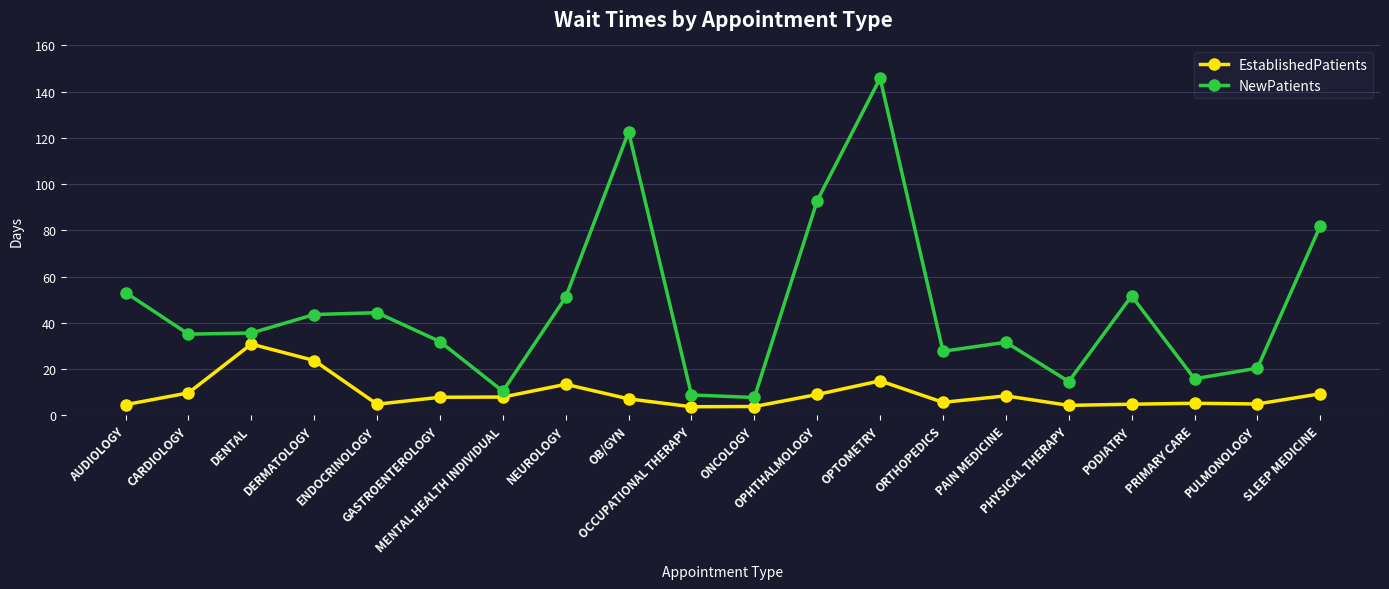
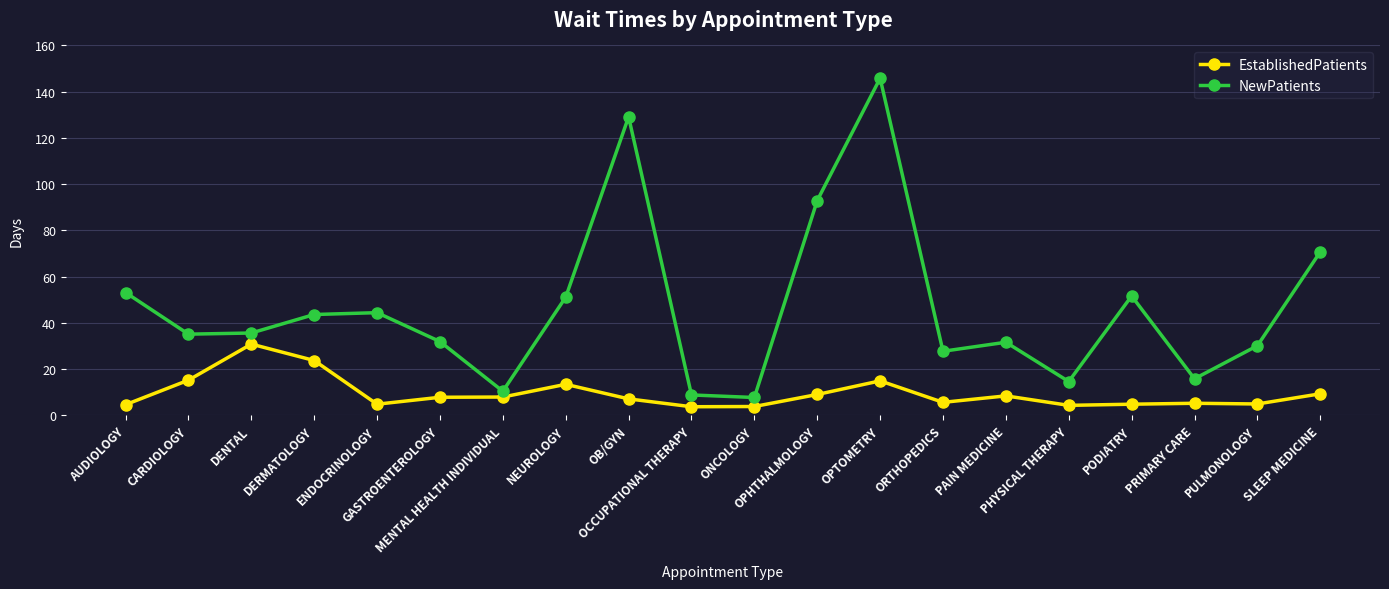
EstablishedPatients, CARDIOLOGY: 10 -> 15
NewPatients, OB/GYN: 123 -> 129
NewPatients, PULMONOLOGY: 20 -> 30
NewPatients, SLEEP MEDICINE: 82 -> 71
